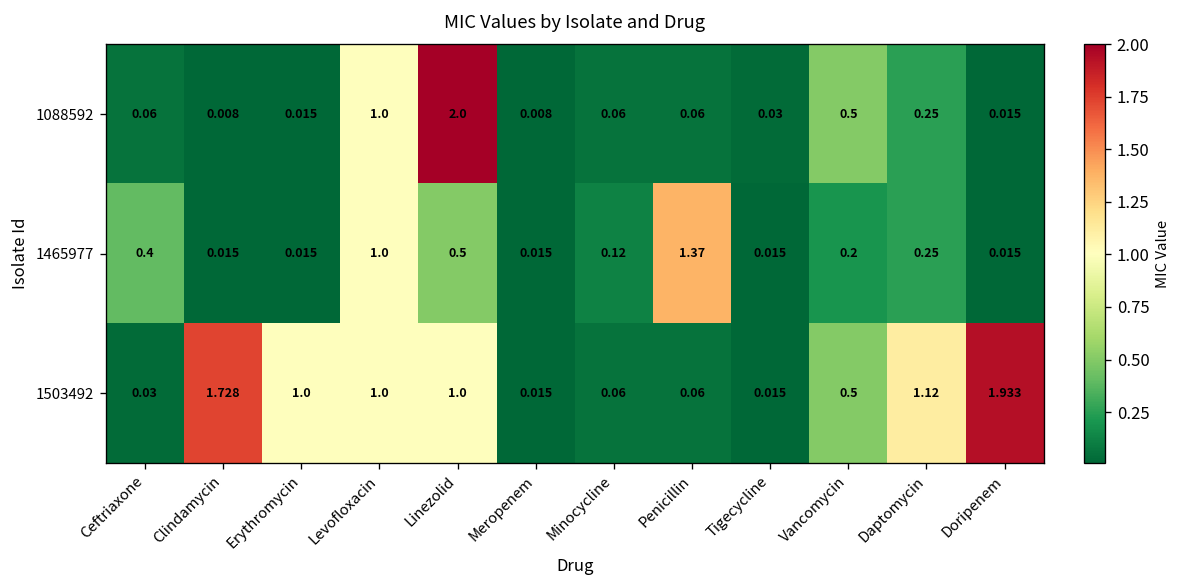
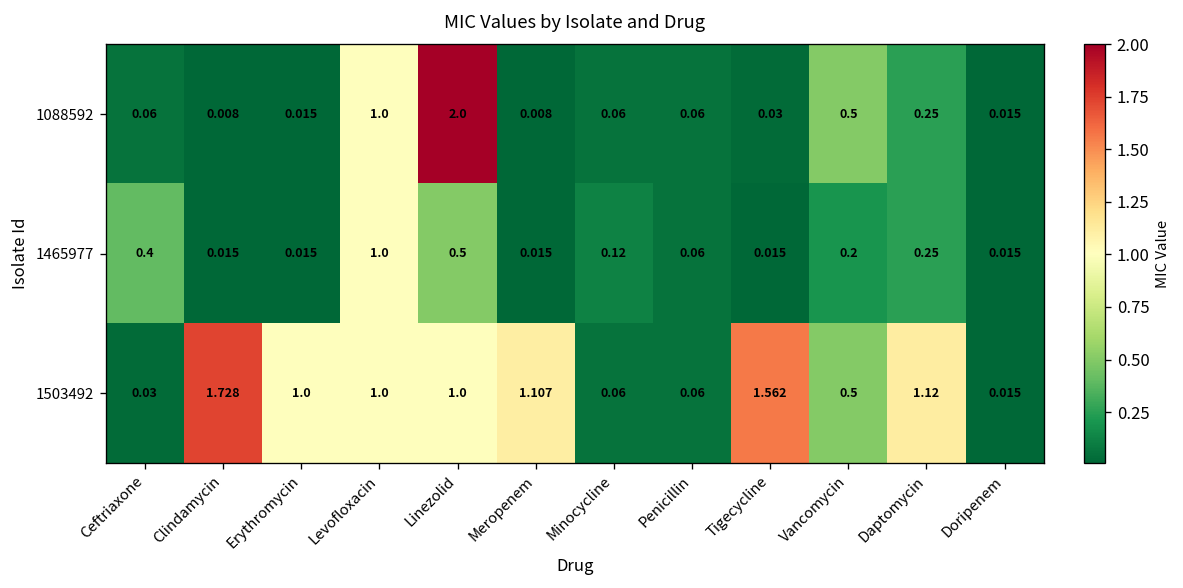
1465977, Penicillin: 1.37 -> 0.06
1503492, Meropenem: 0.015 -> 1.107
1503492, Tigecycline: 0.015 -> 1.562
1503492, Doripenem: 1.933 -> 0.015
